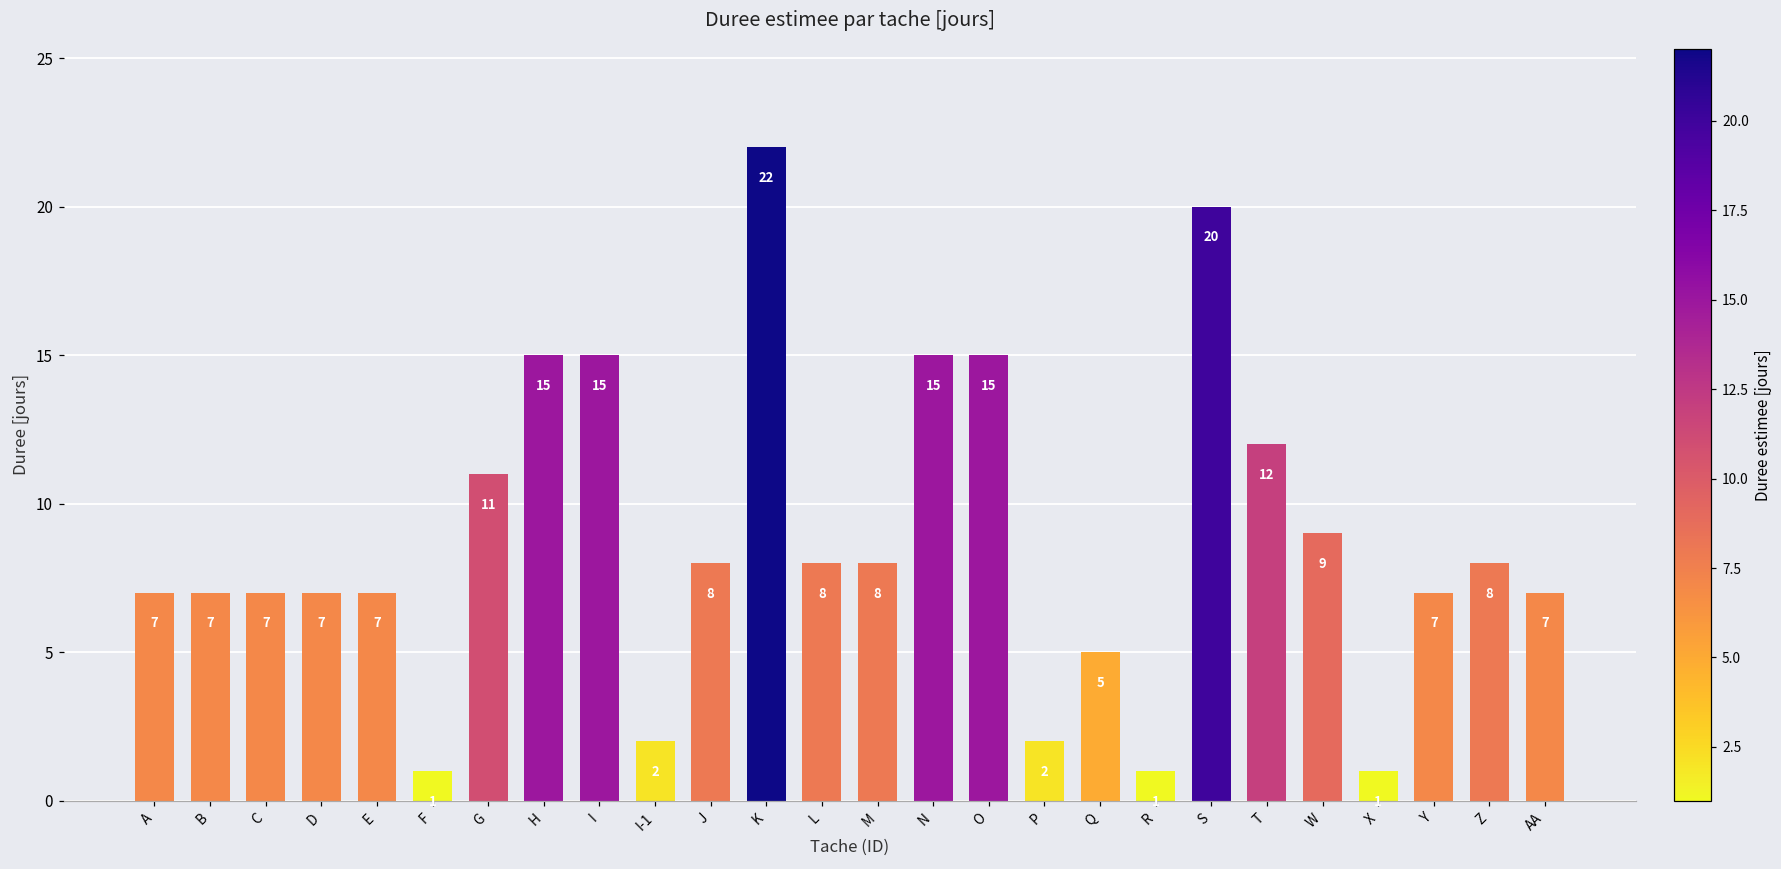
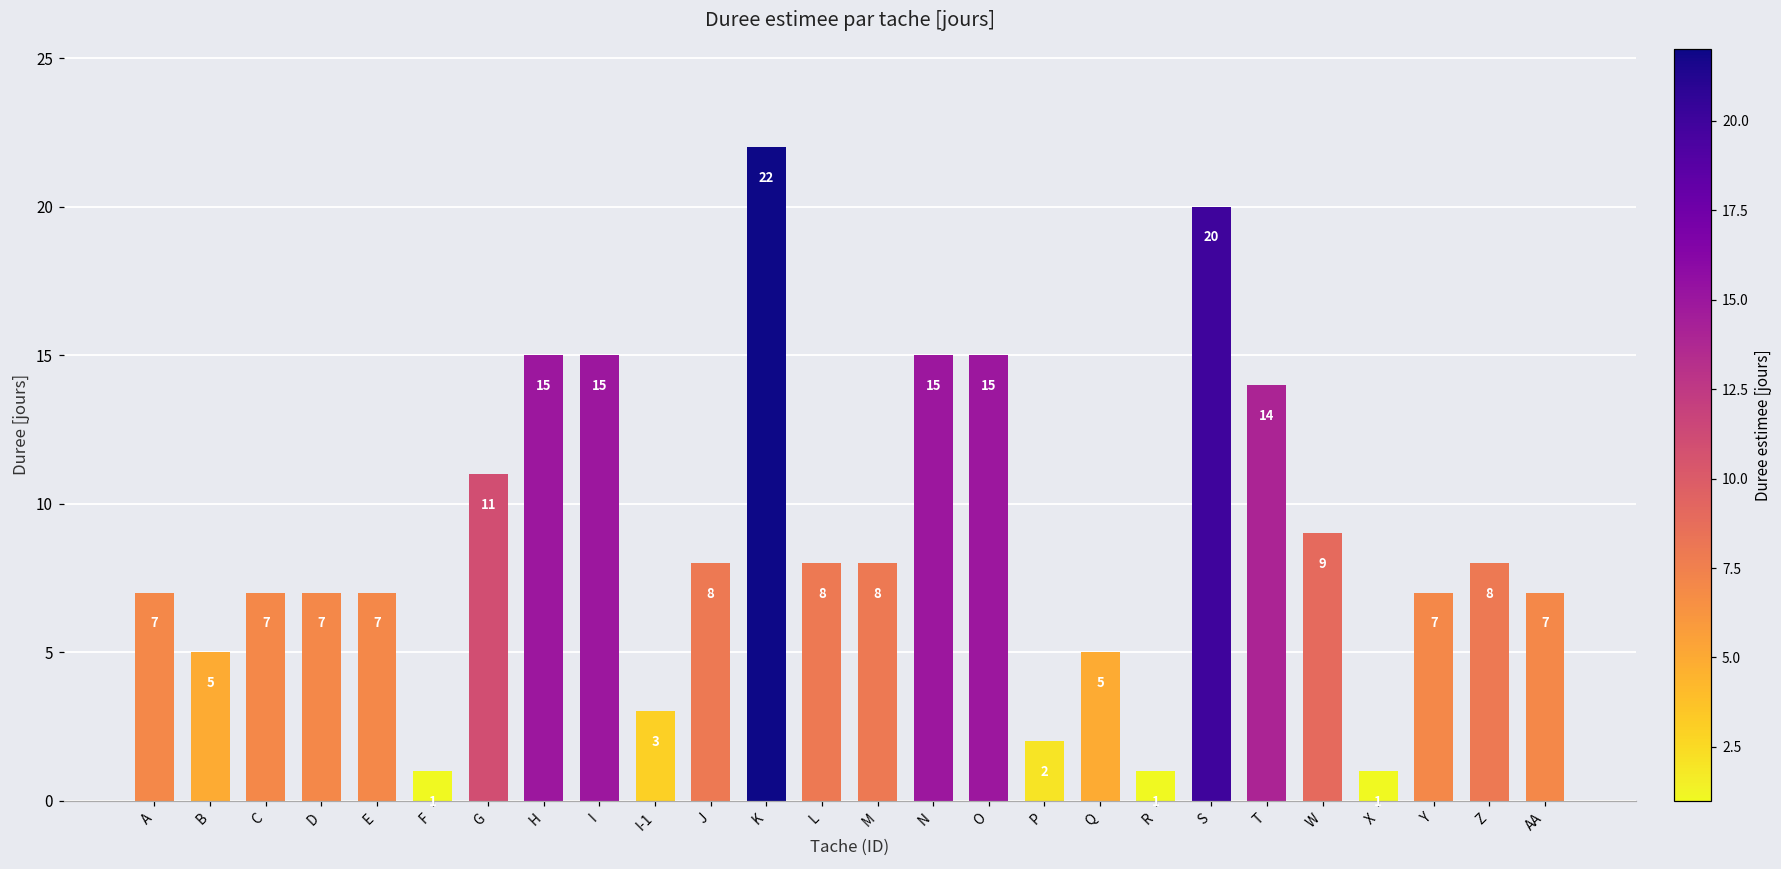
B: 7 -> 5
I-1: 2 -> 3
T: 12 -> 14
